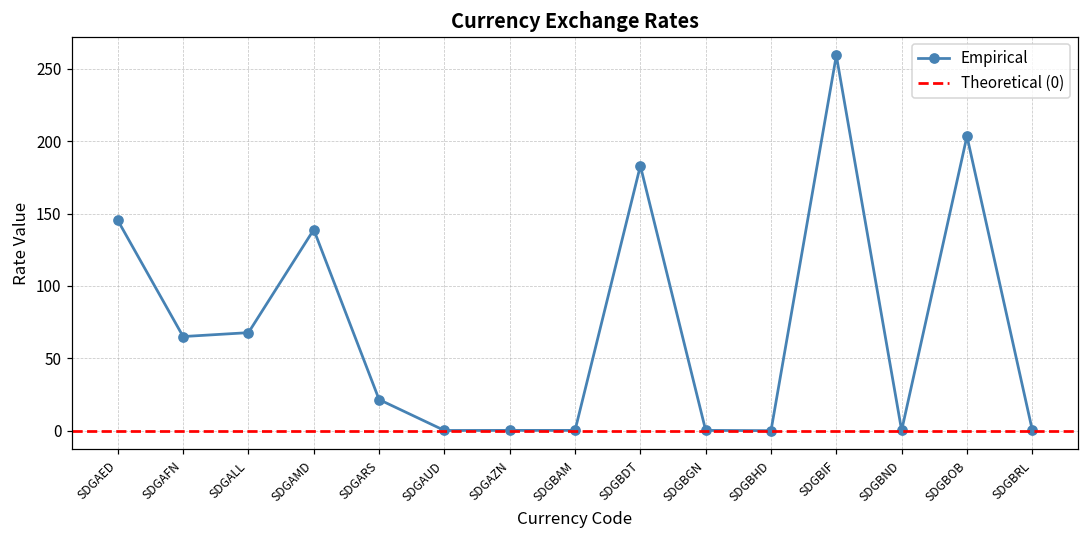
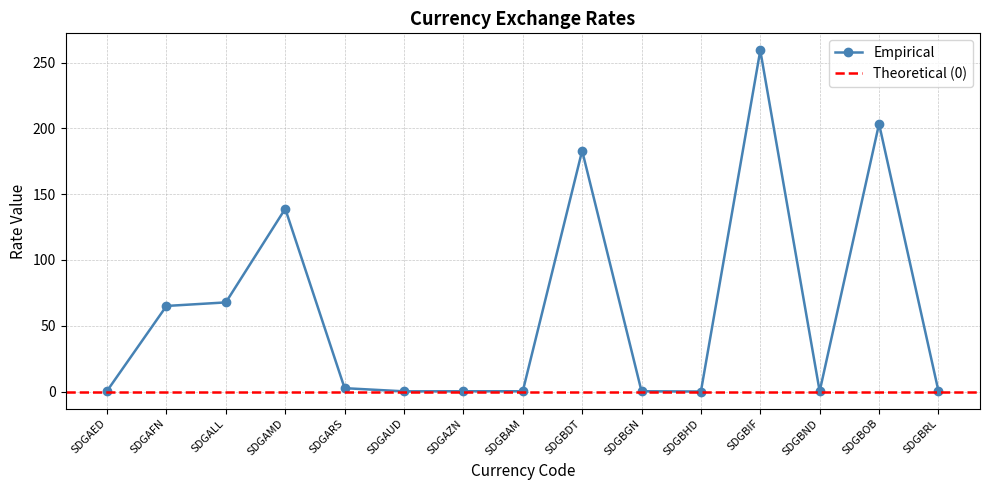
SDGAED: 145 -> 1
SDGARS: 22 -> 3
